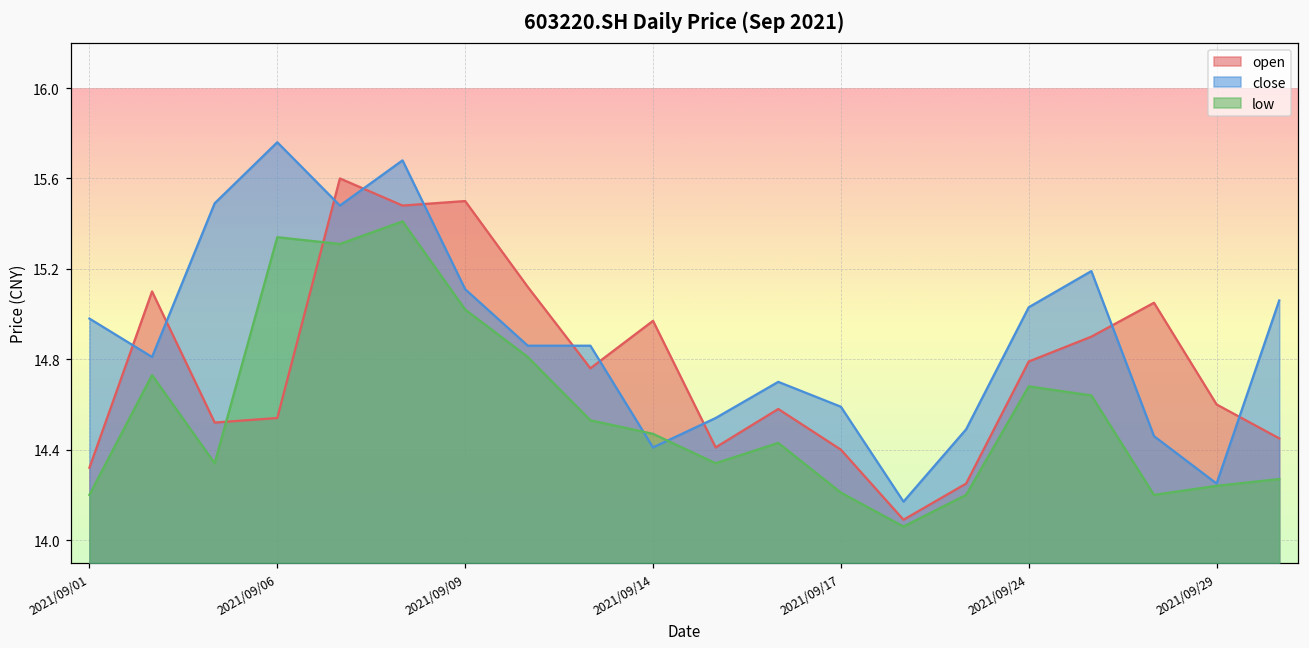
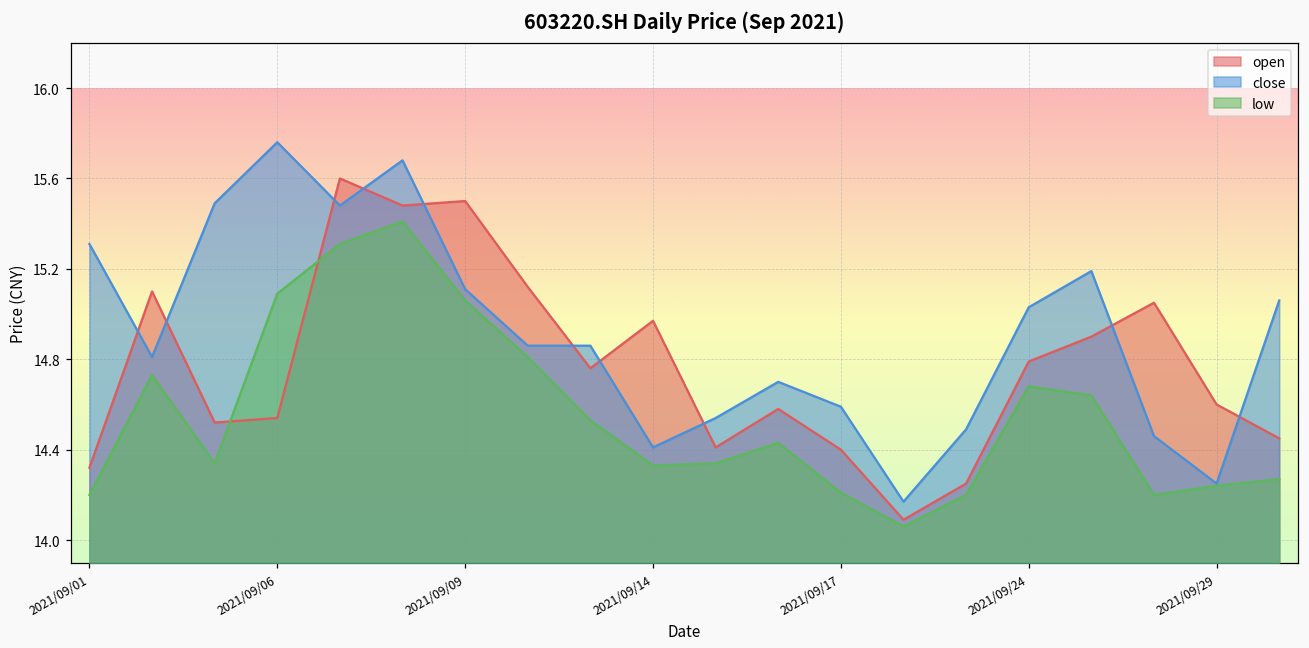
close, 2021/09/01: 14.98 -> 15.31
low, 2021/09/06: 15.34 -> 15.09
low, 2021/09/09: 15.02 -> 15.06
low, 2021/09/14: 14.47 -> 14.33
